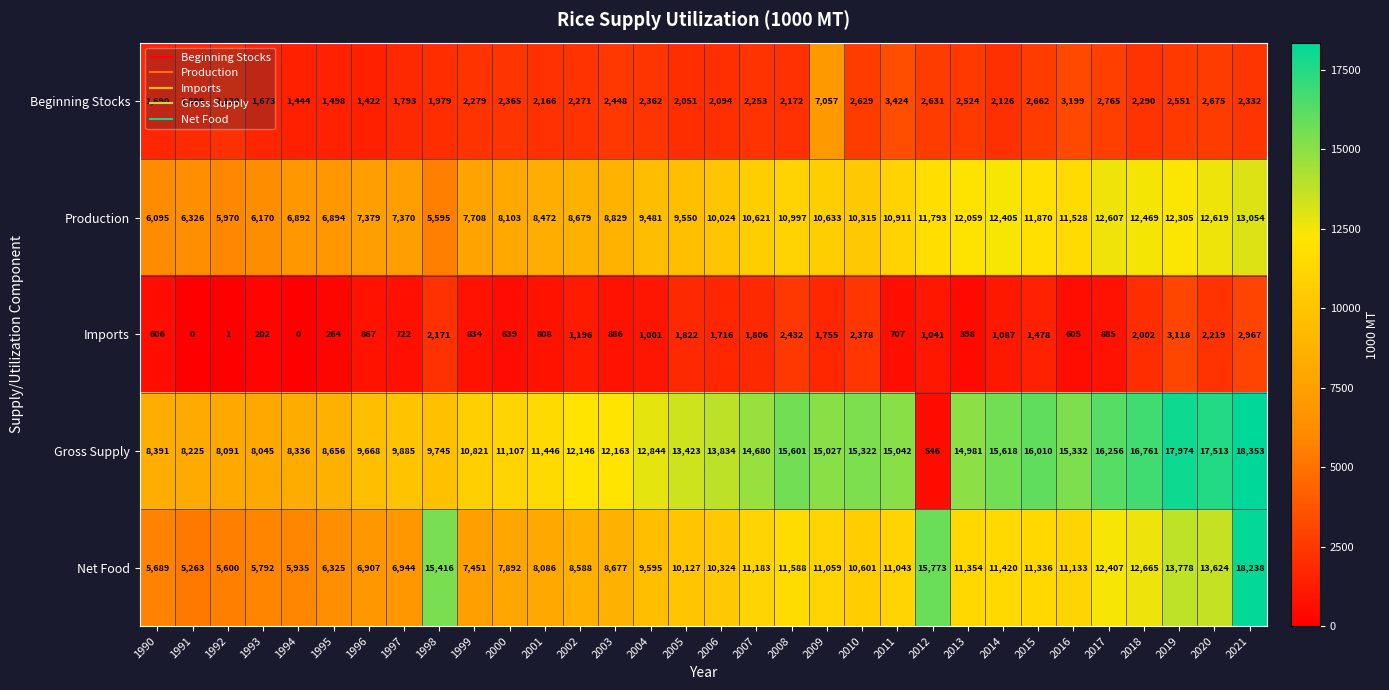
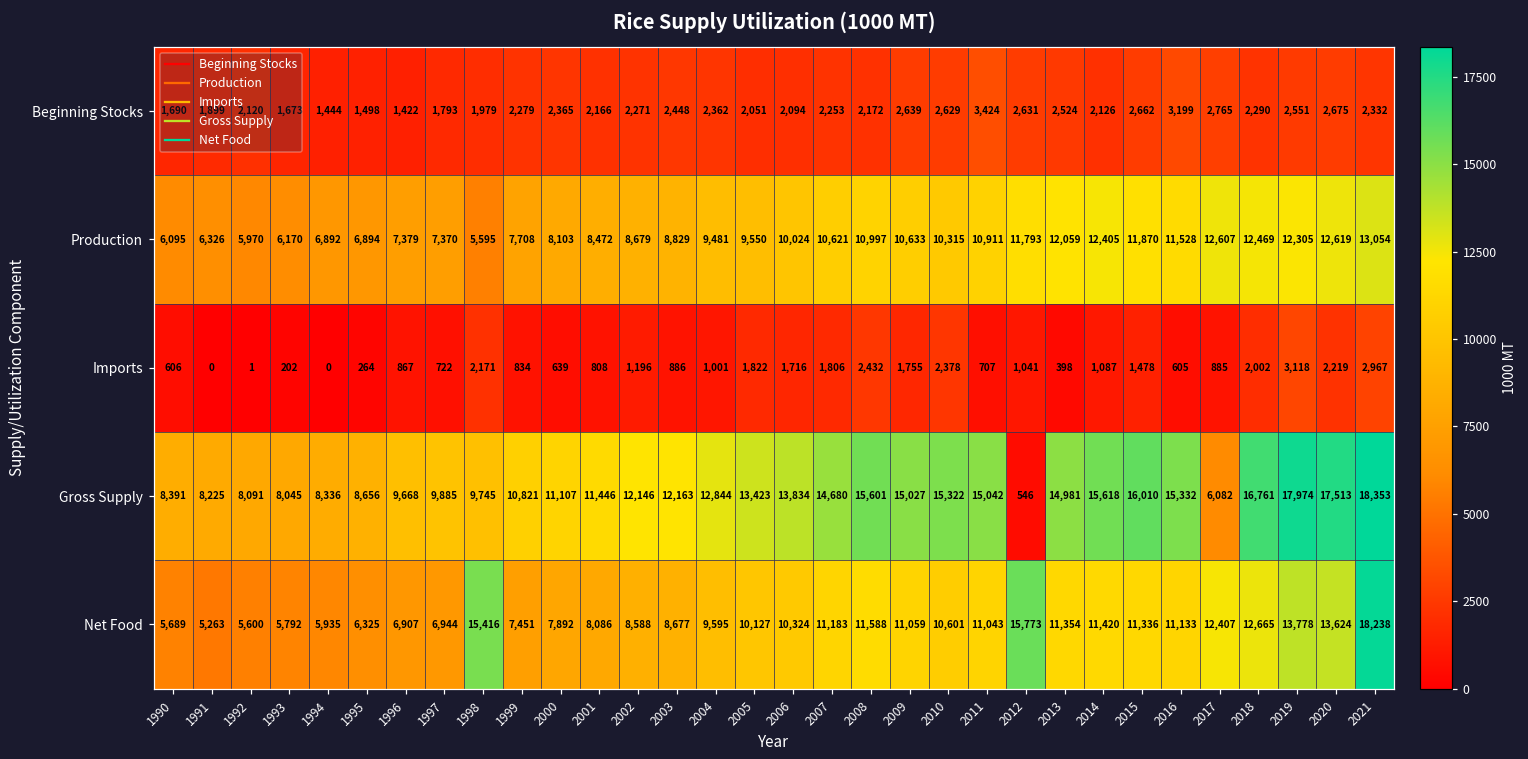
Beginning Stocks, 2009: 7,057 -> 2,639
Gross Supply, 2017: 16,256 -> 6,082
